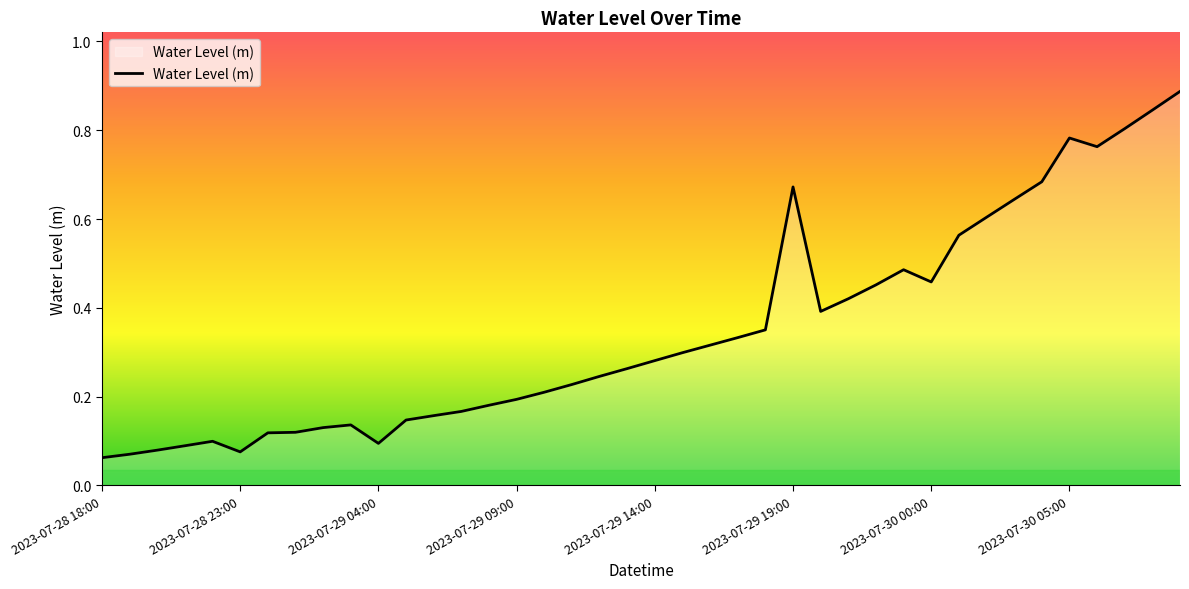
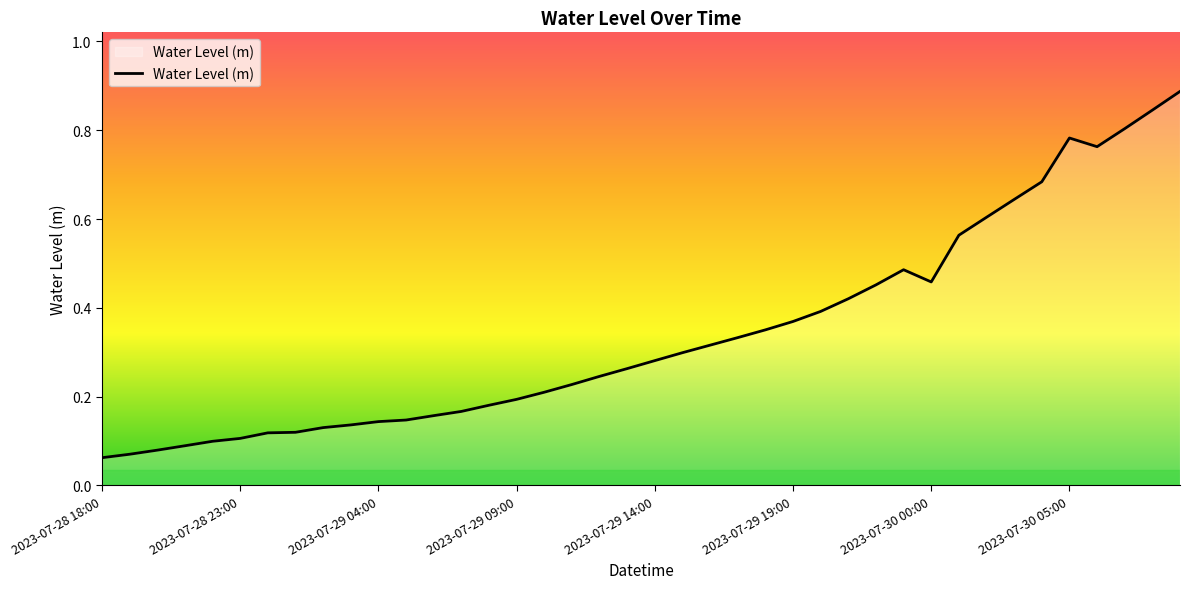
2023-07-28 23:00: 0.08 -> 0.11
2023-07-29 04:00: 0.09 -> 0.14
2023-07-29 19:00: 0.67 -> 0.37
